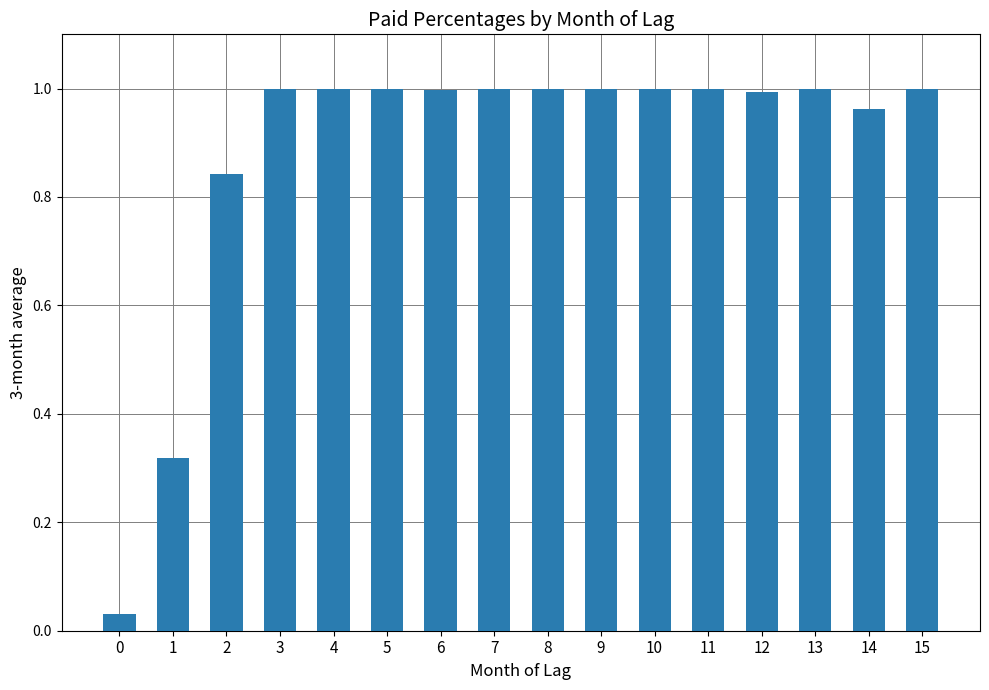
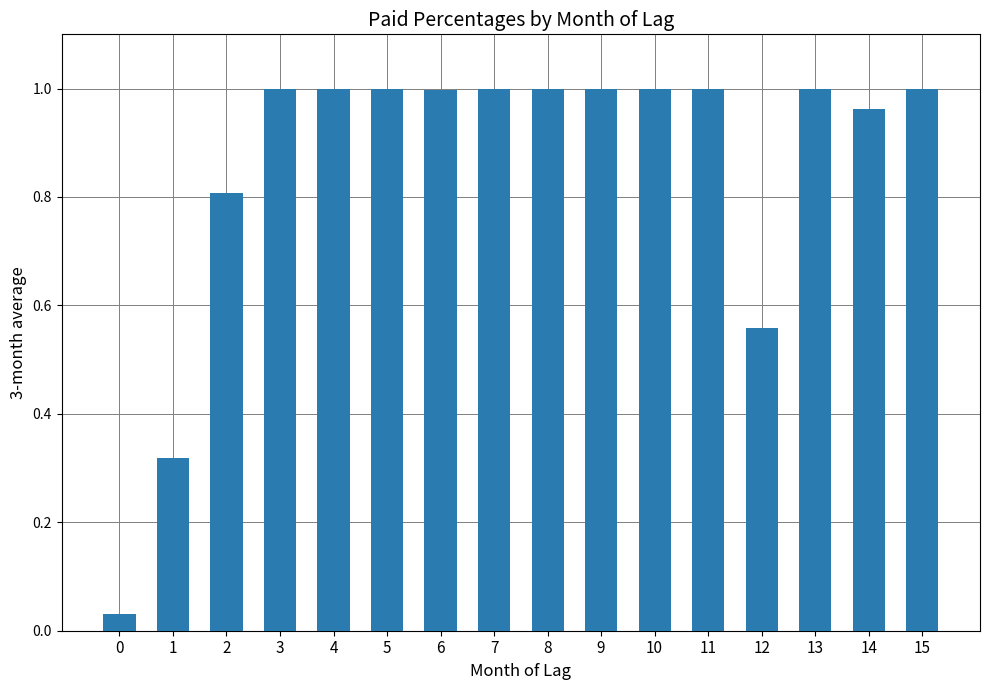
2: 0.84 -> 0.81
12: 0.99 -> 0.56
